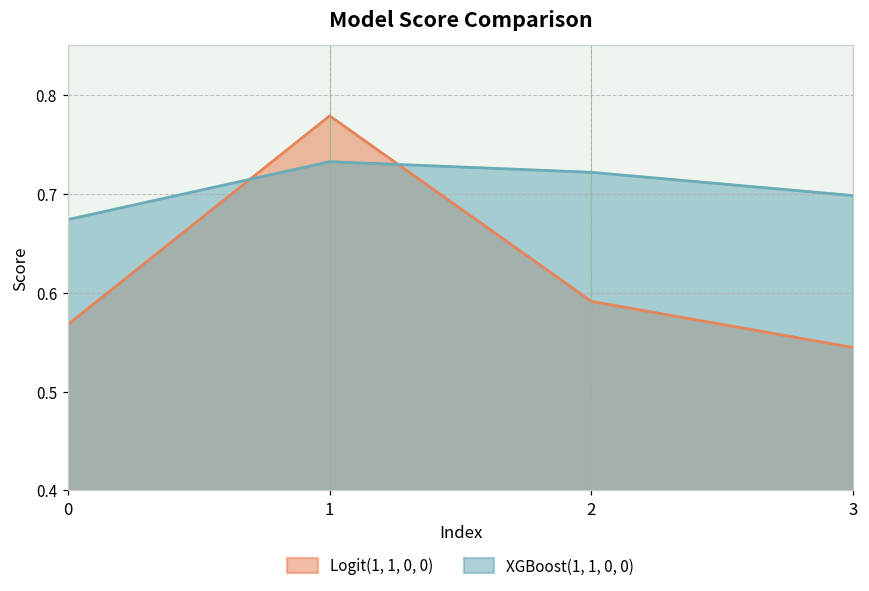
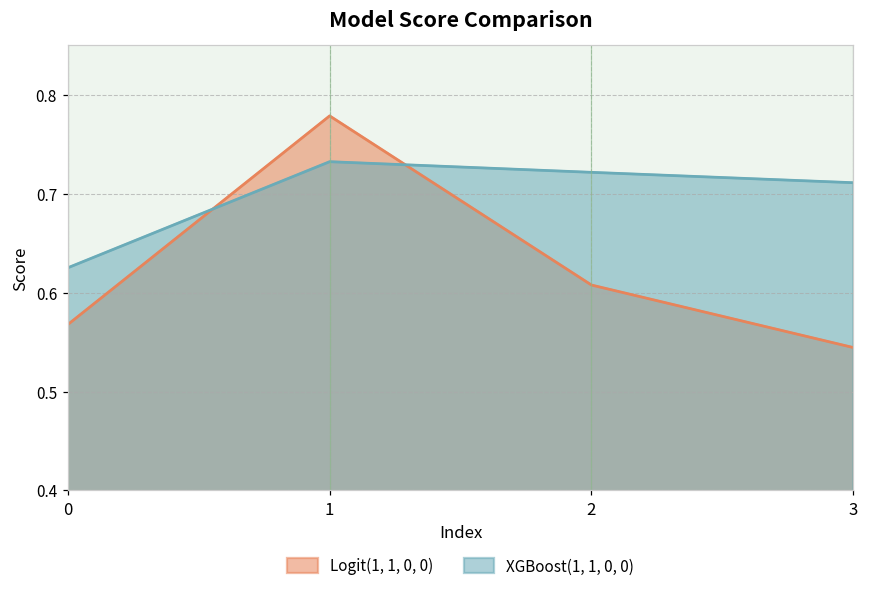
XGBoost(1, 1, 0, 0), 0: 0.67 -> 0.63
Logit(1, 1, 0, 0), 2: 0.59 -> 0.61
XGBoost(1, 1, 0, 0), 3: 0.70 -> 0.71
